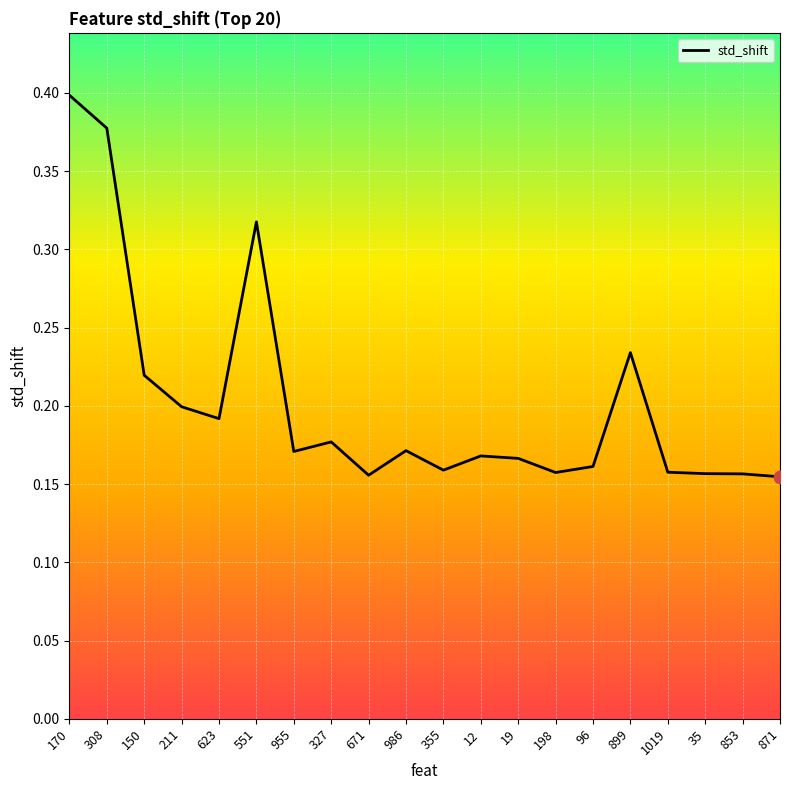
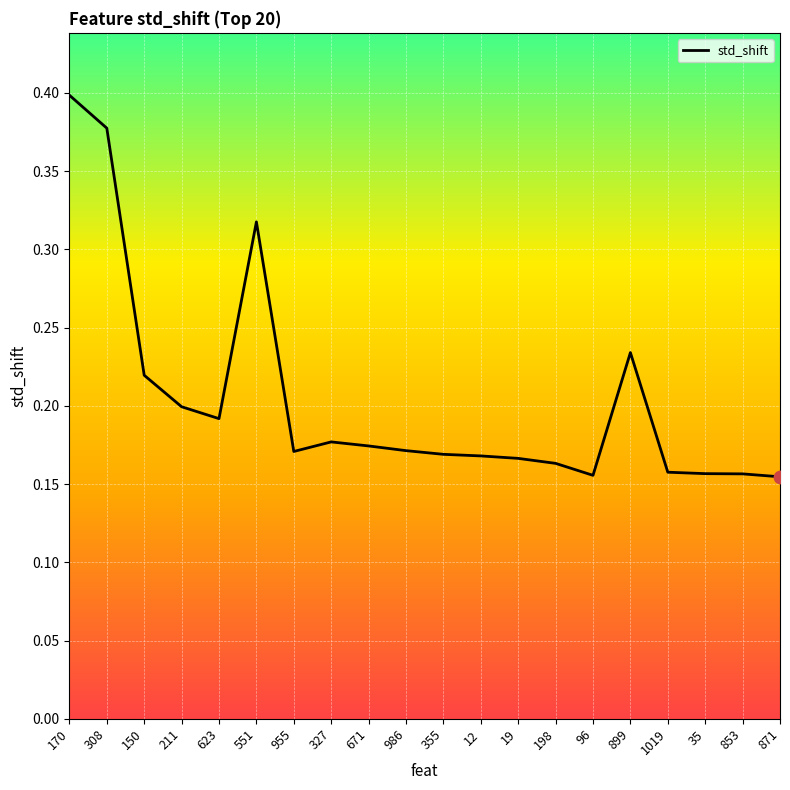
std_shift, 671: 0.156 -> 0.174
std_shift, 355: 0.159 -> 0.169
std_shift, 198: 0.157 -> 0.163
std_shift, 96: 0.161 -> 0.156
